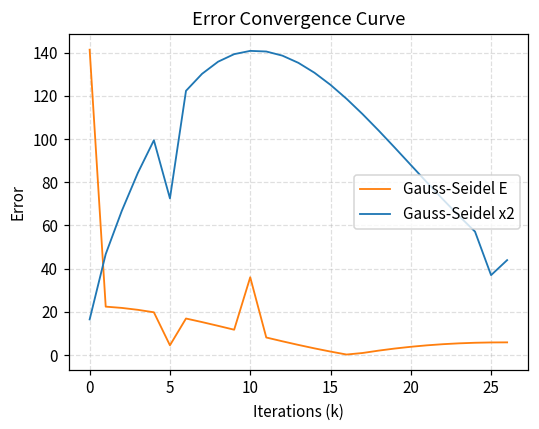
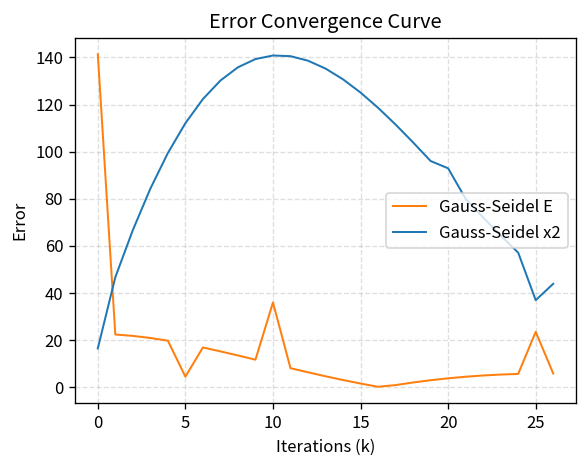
Gauss-Seidel x2, 5: 73 -> 112
Gauss-Seidel x2, 20: 88 -> 93
Gauss-Seidel E, 25: 6 -> 24
